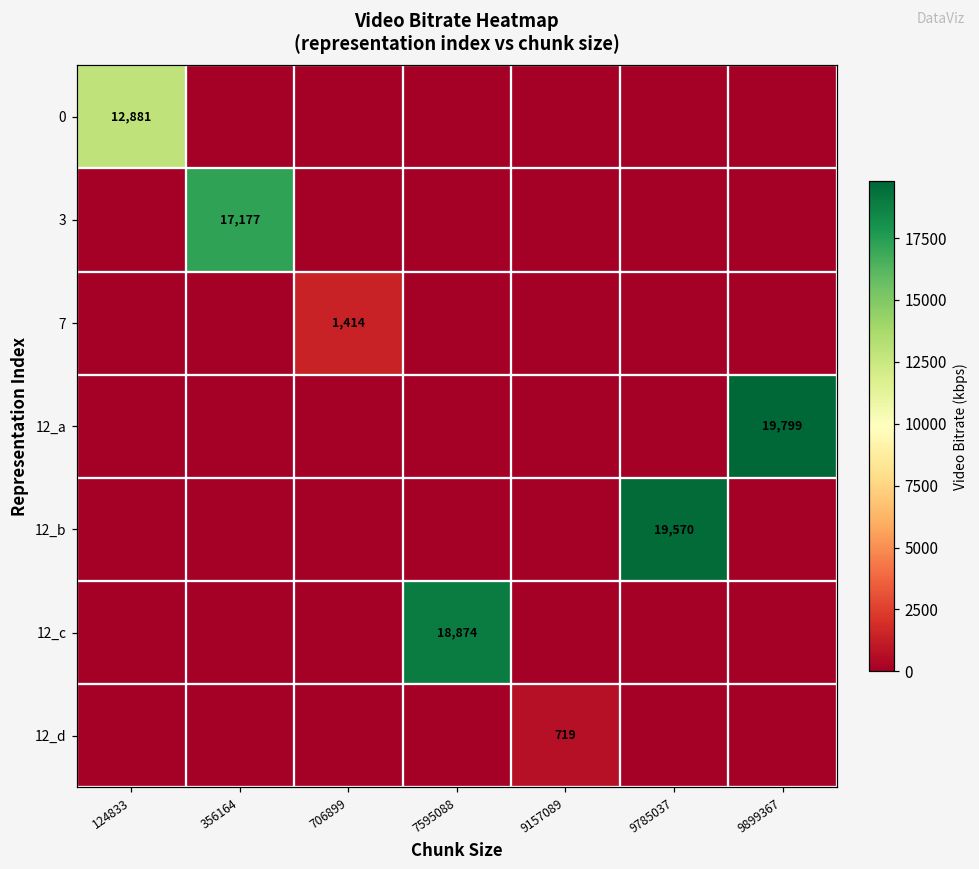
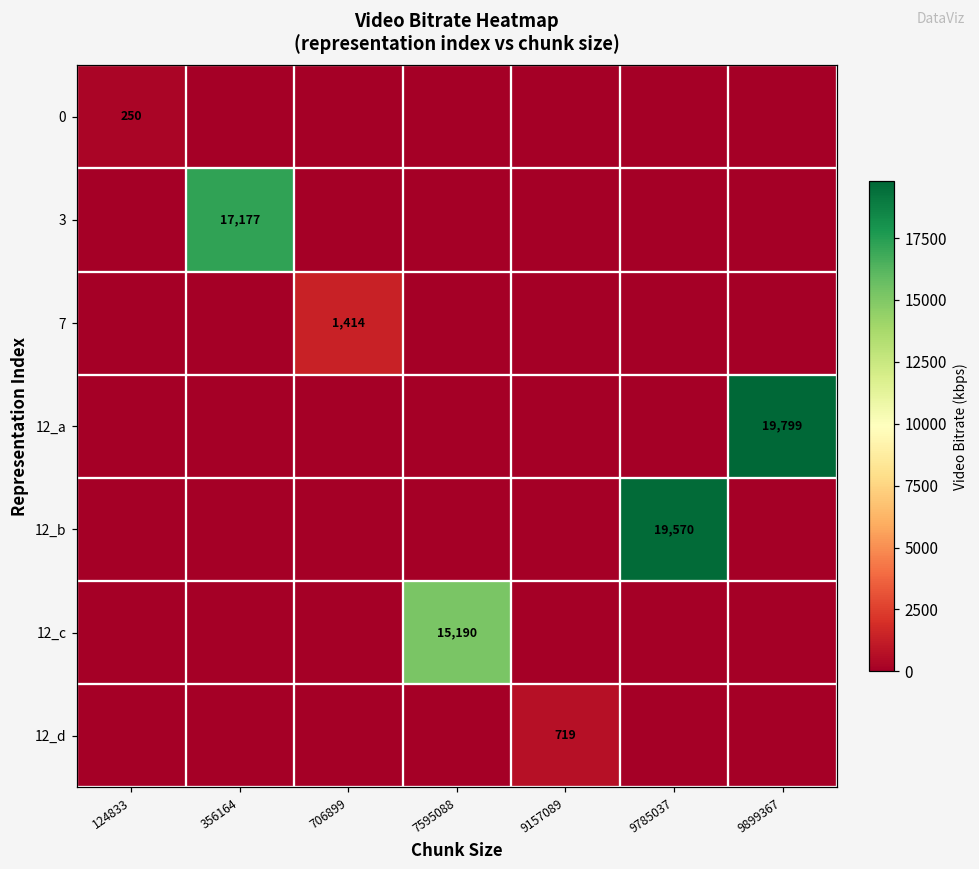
0, 124833: 12,881 -> 250
12_c, 7595088: 18,874 -> 15,190
